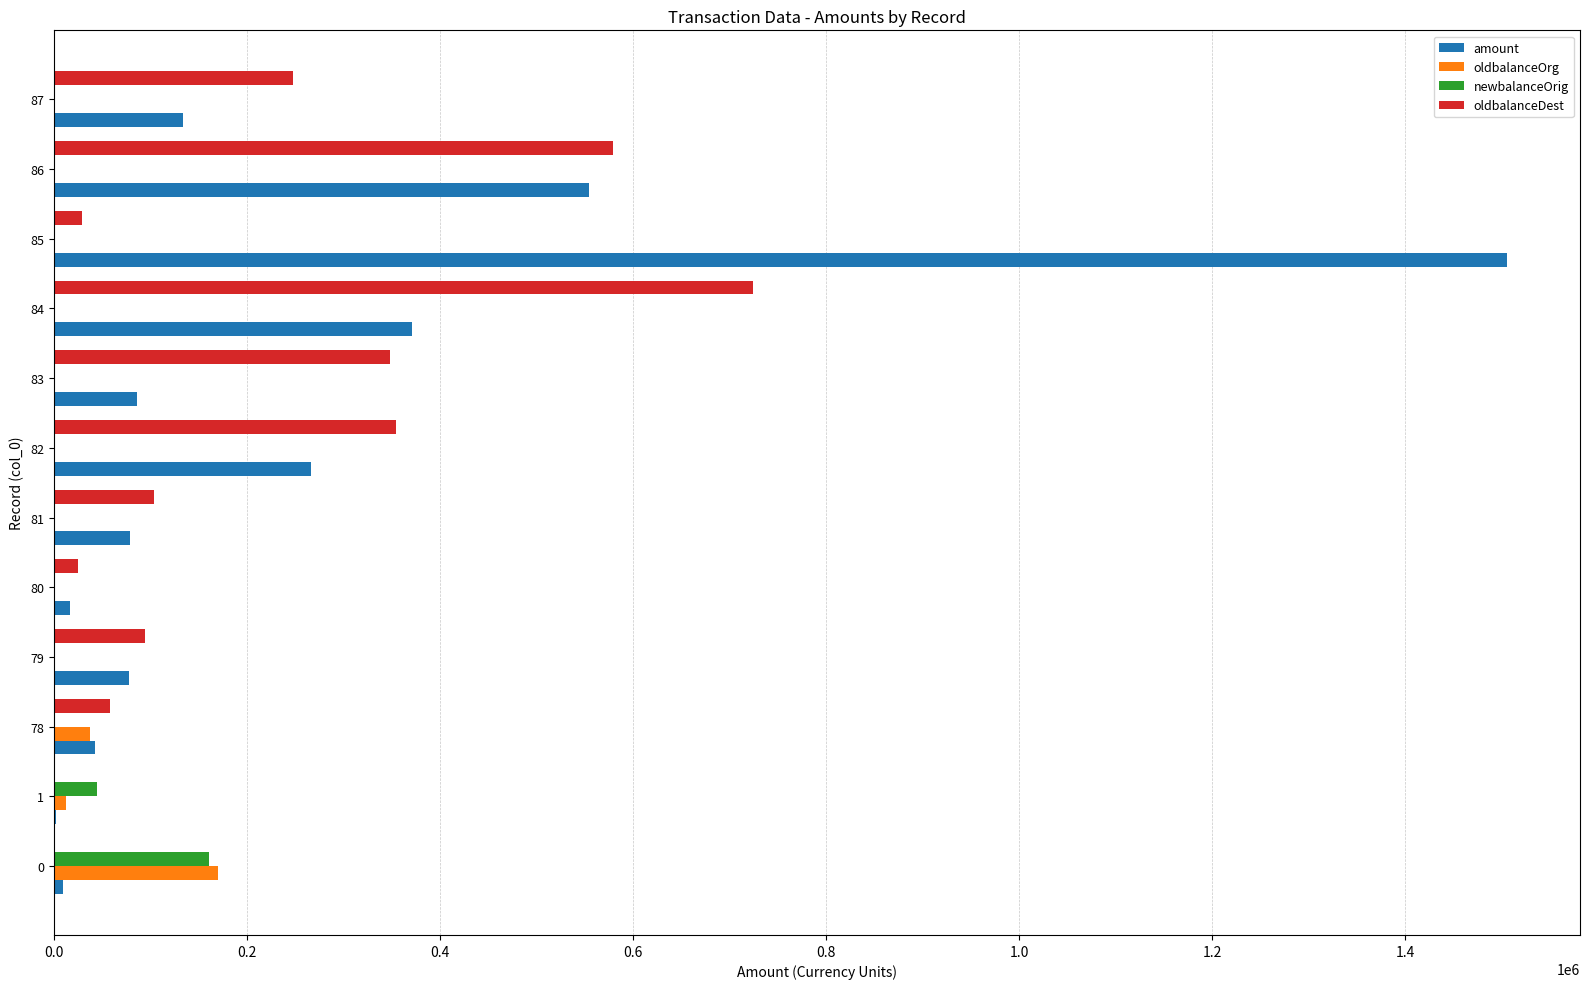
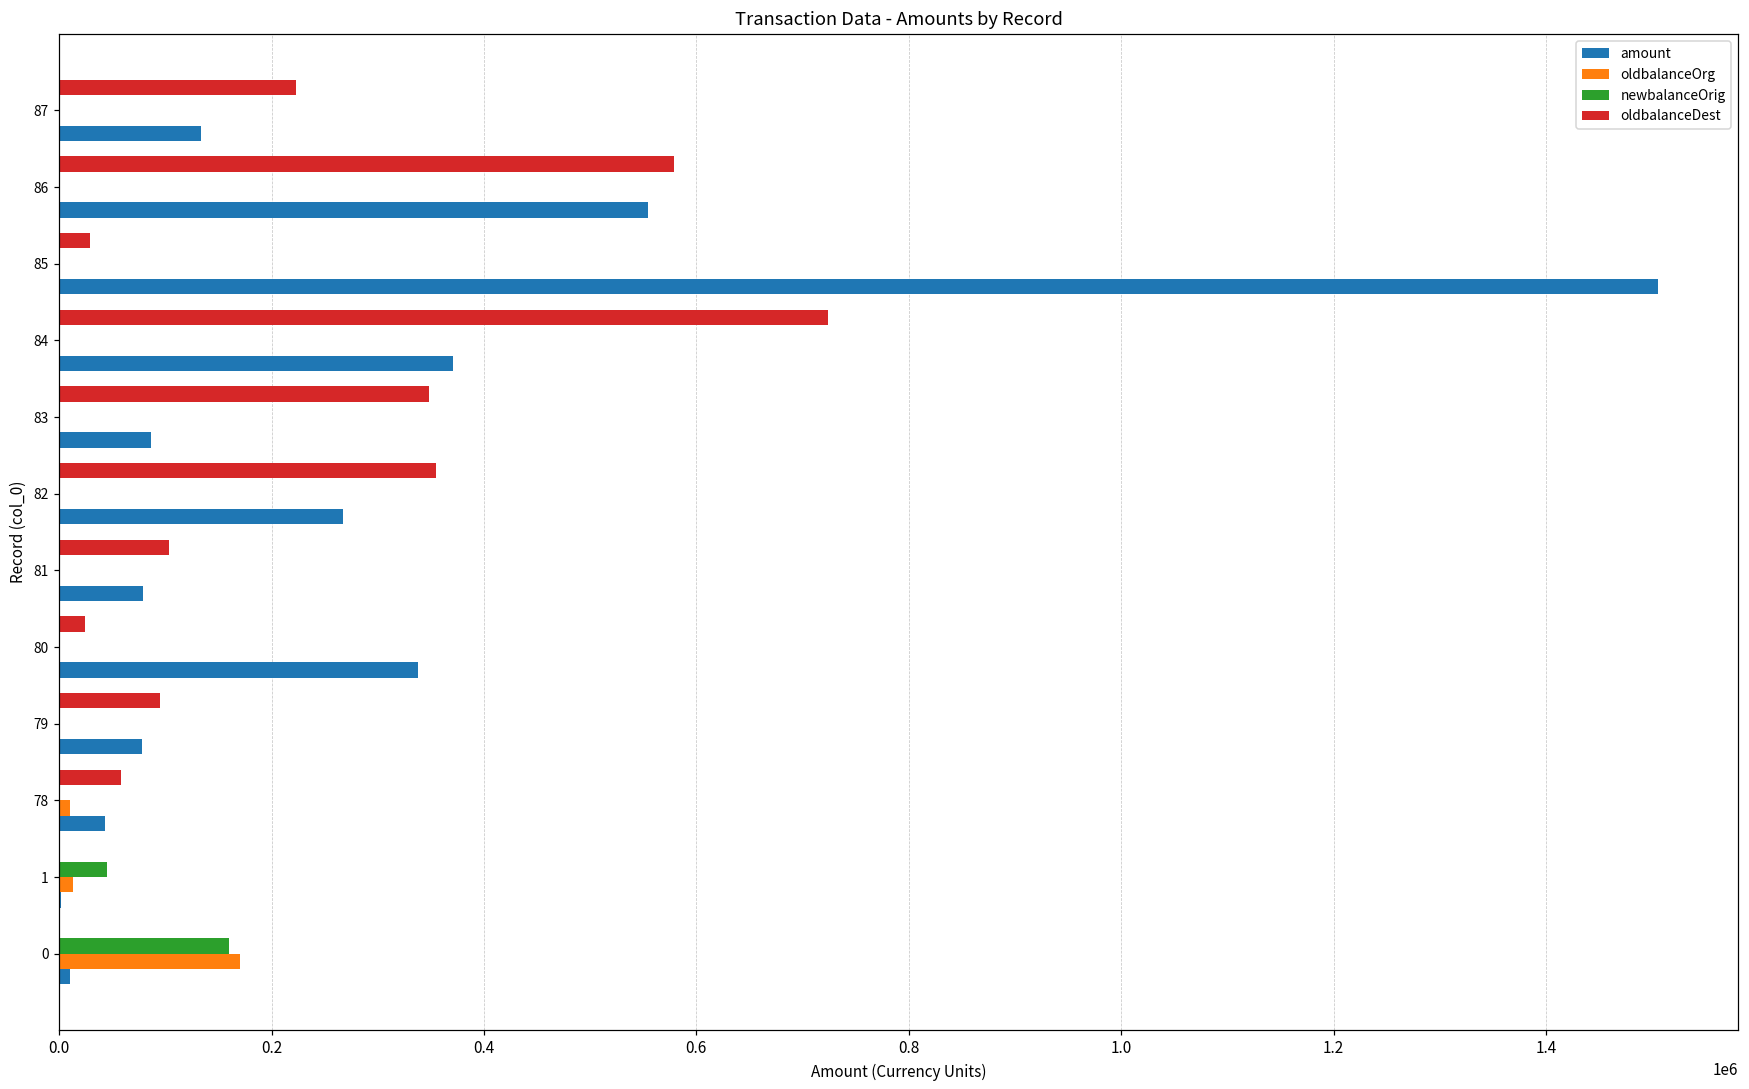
oldbalanceDest, 87: 250000 -> 220000
amount, 80: 20000 -> 340000
oldbalanceOrg, 78: 40000 -> 10000
